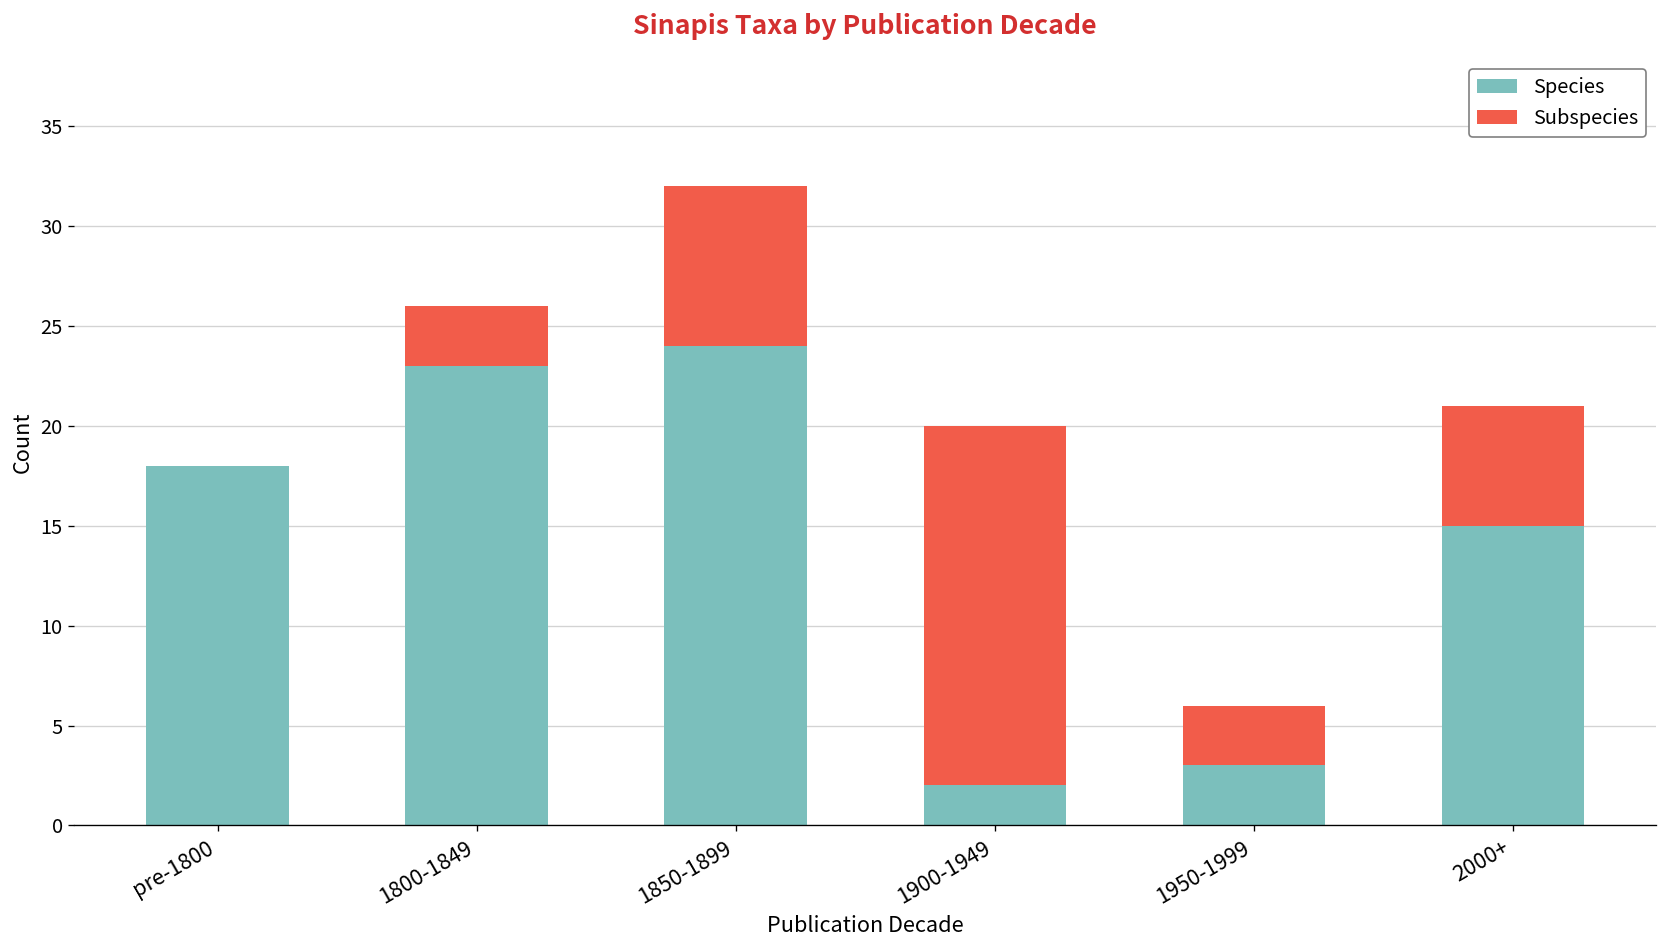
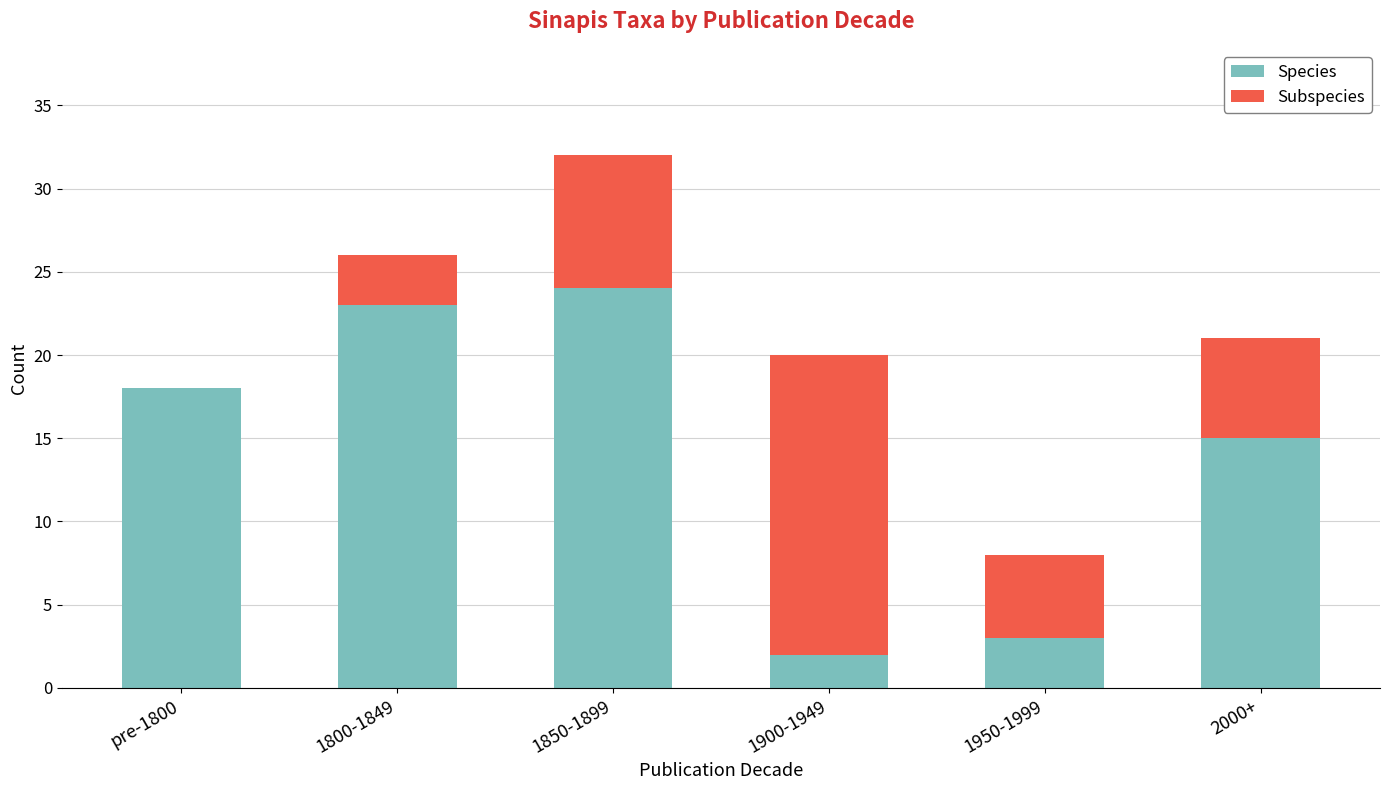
Subspecies, 1950-1999: 3 -> 5
